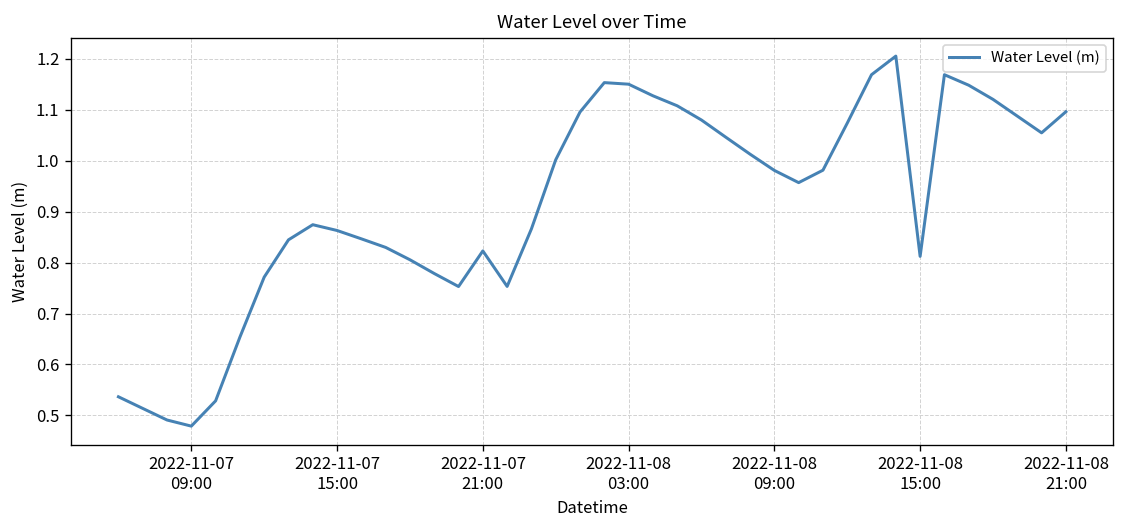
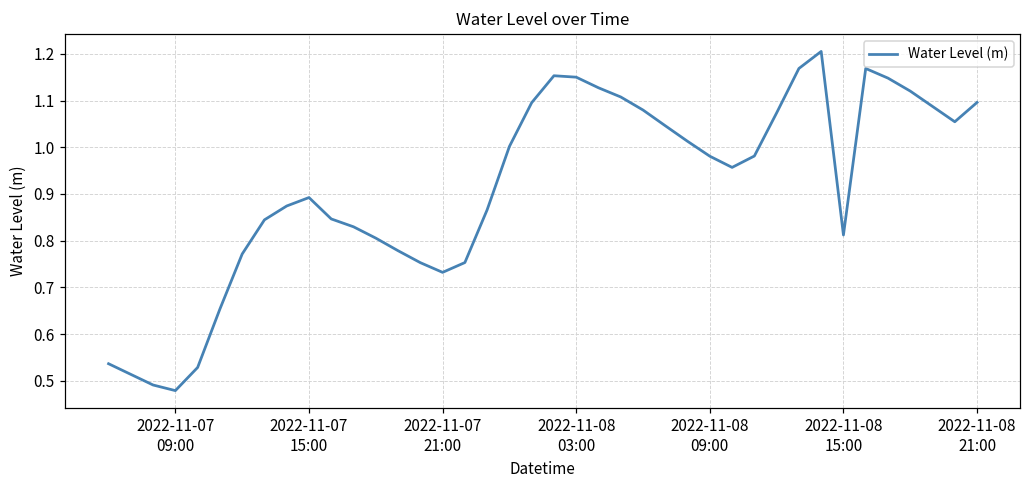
2022-11-07 15:00: 0.86 -> 0.89
2022-11-07 21:00: 0.82 -> 0.73
